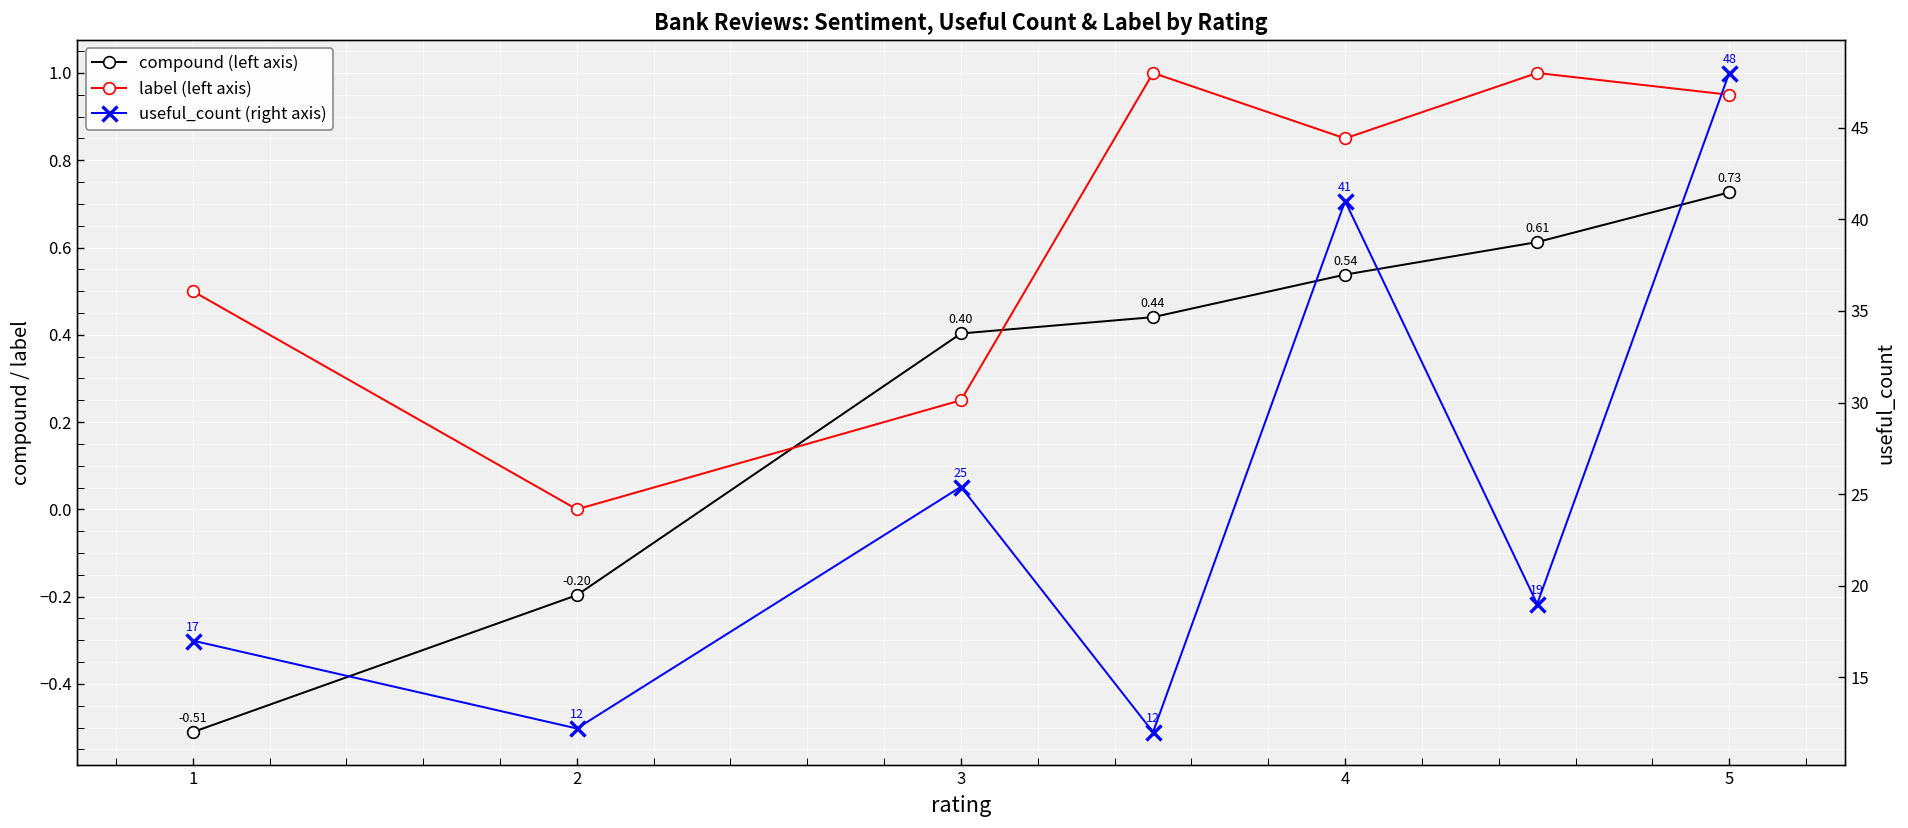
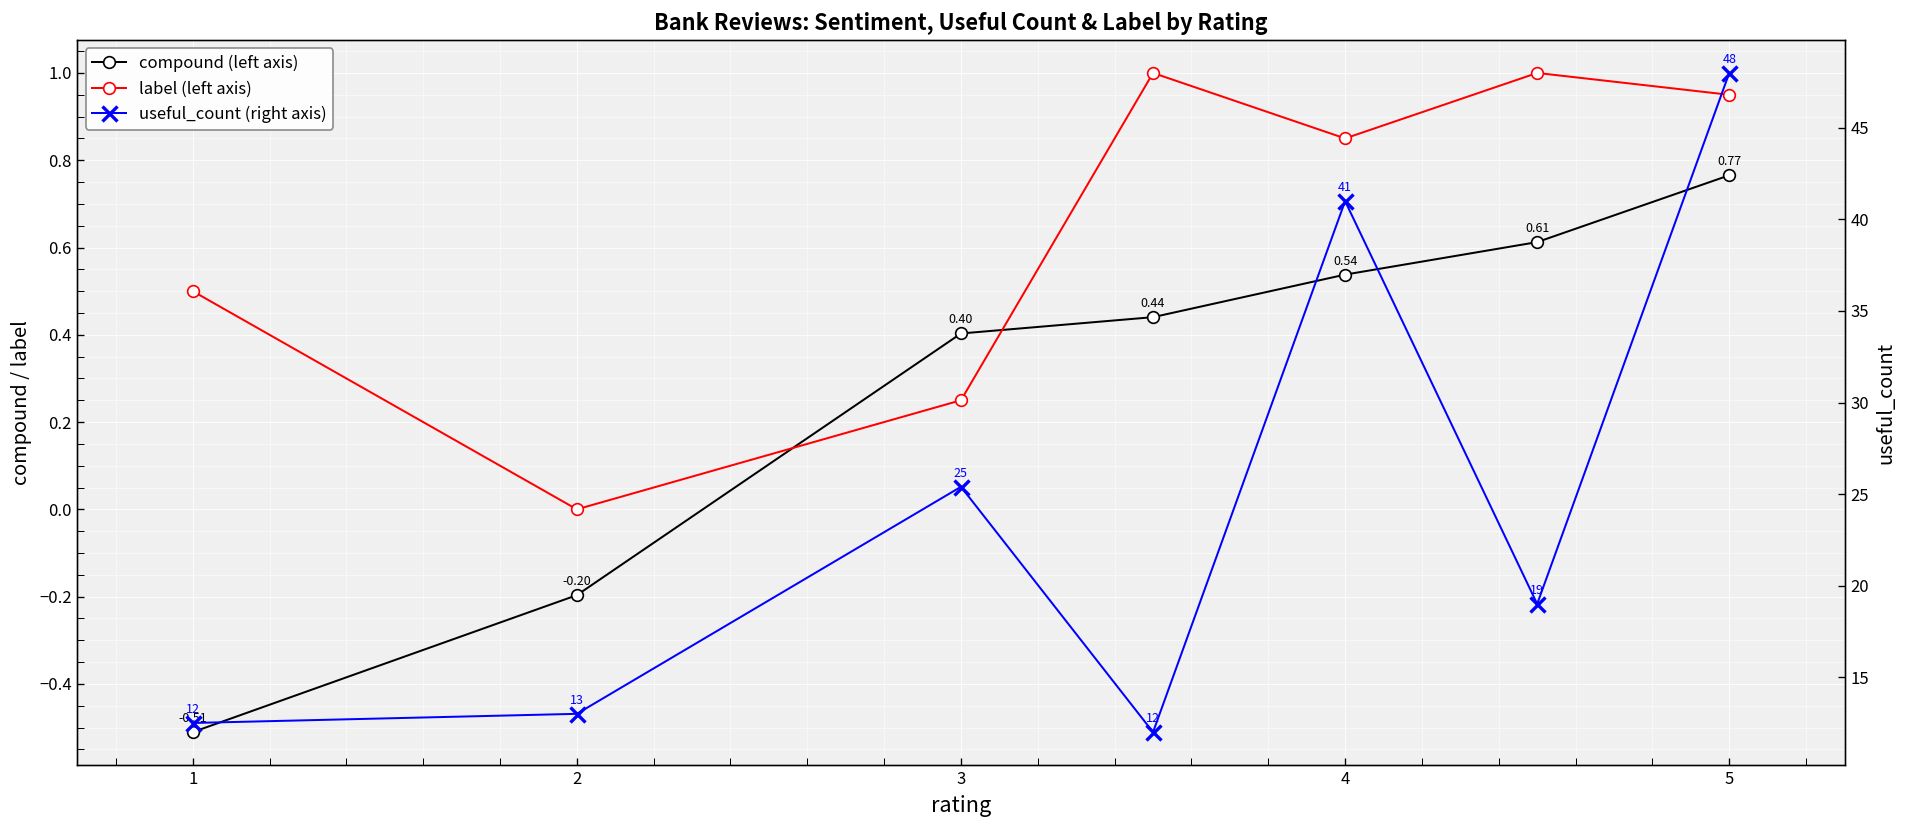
compound (left axis), 5: 0.73 -> 0.77
useful_count (right axis), 1: 17 -> 12
useful_count (right axis), 2: 12 -> 13
